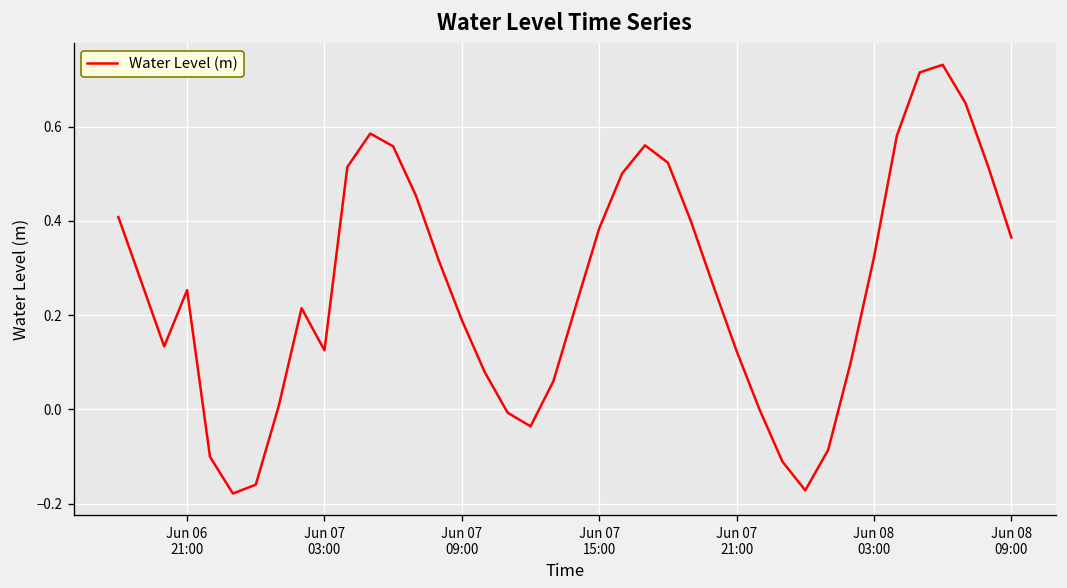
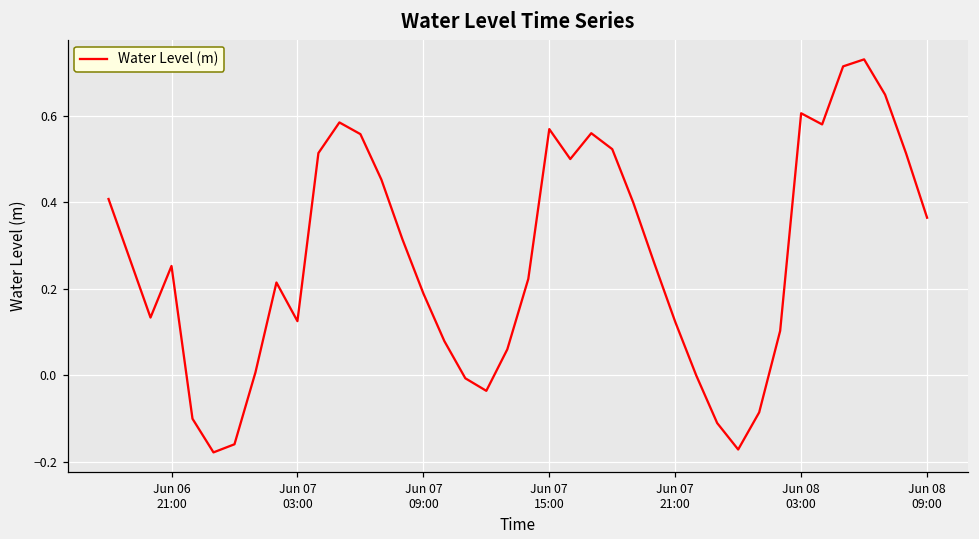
Jun 07 15:00: 0.38 -> 0.57
Jun 08 03:00: 0.32 -> 0.61
